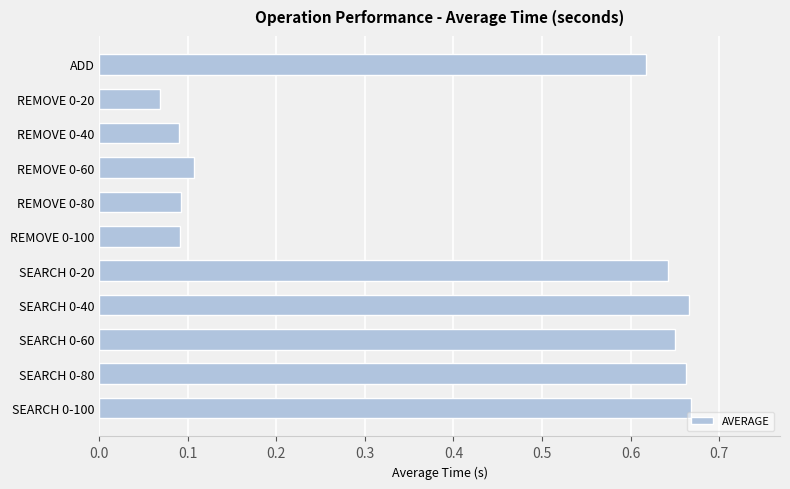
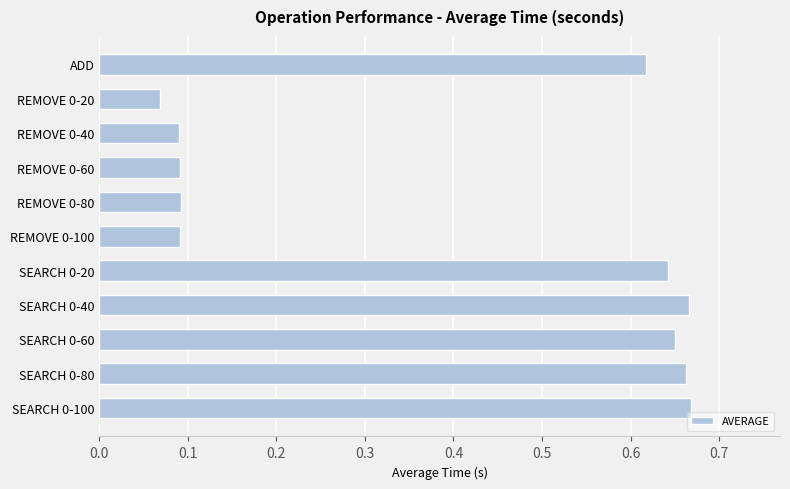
REMOVE 0-60: 0.11 -> 0.09
